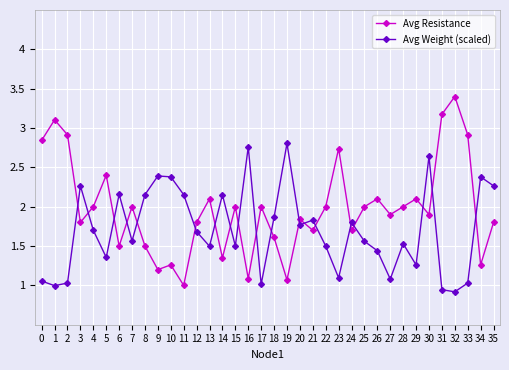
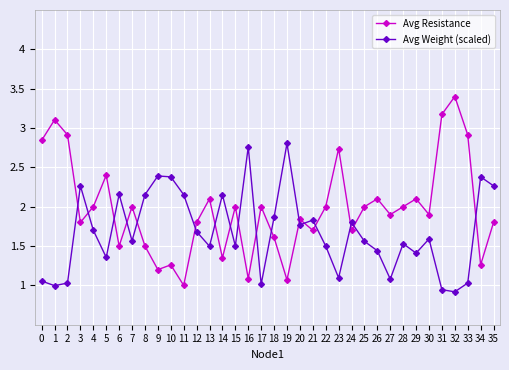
Avg Weight (scaled), 29: 1.3 -> 1.4
Avg Weight (scaled), 30: 2.6 -> 1.6
